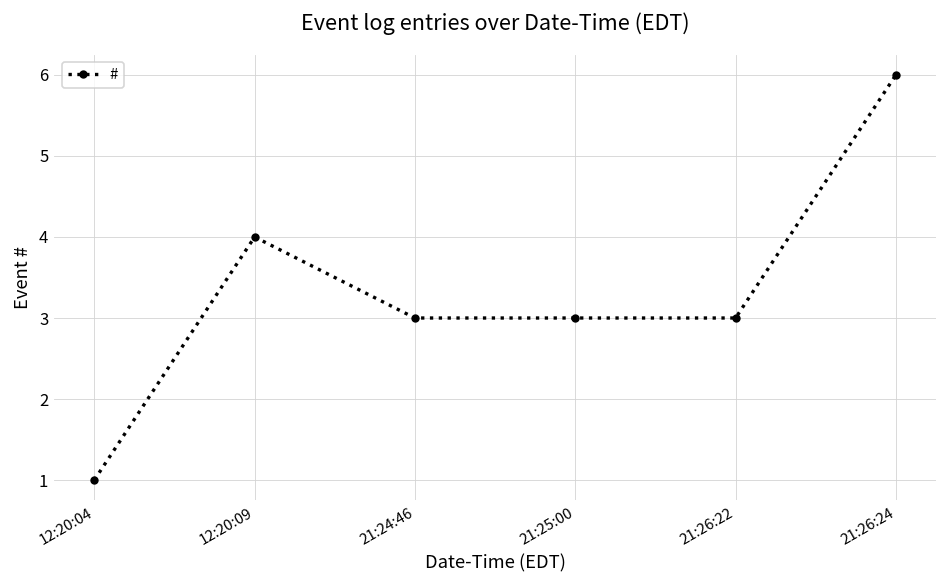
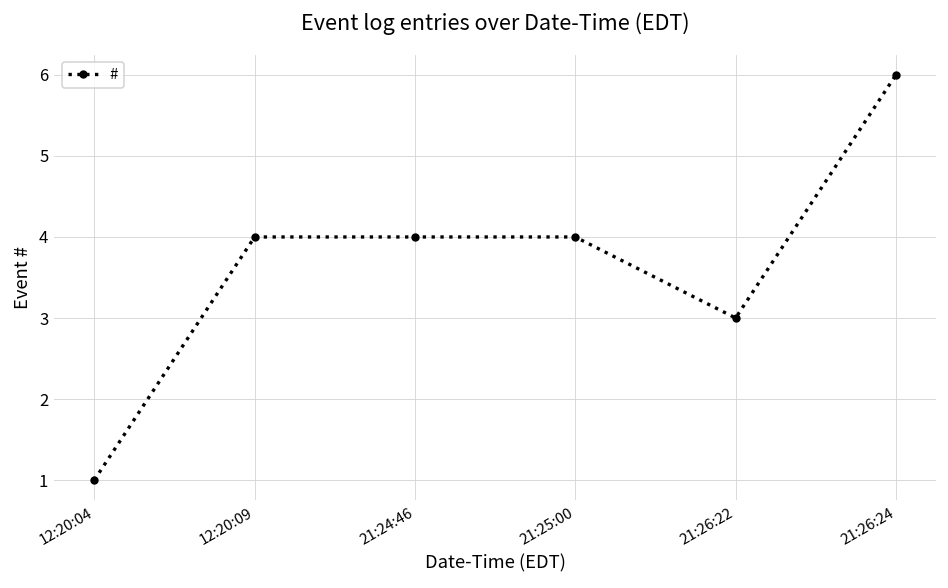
21:24:46: 3 -> 4
21:25:00: 3 -> 4
